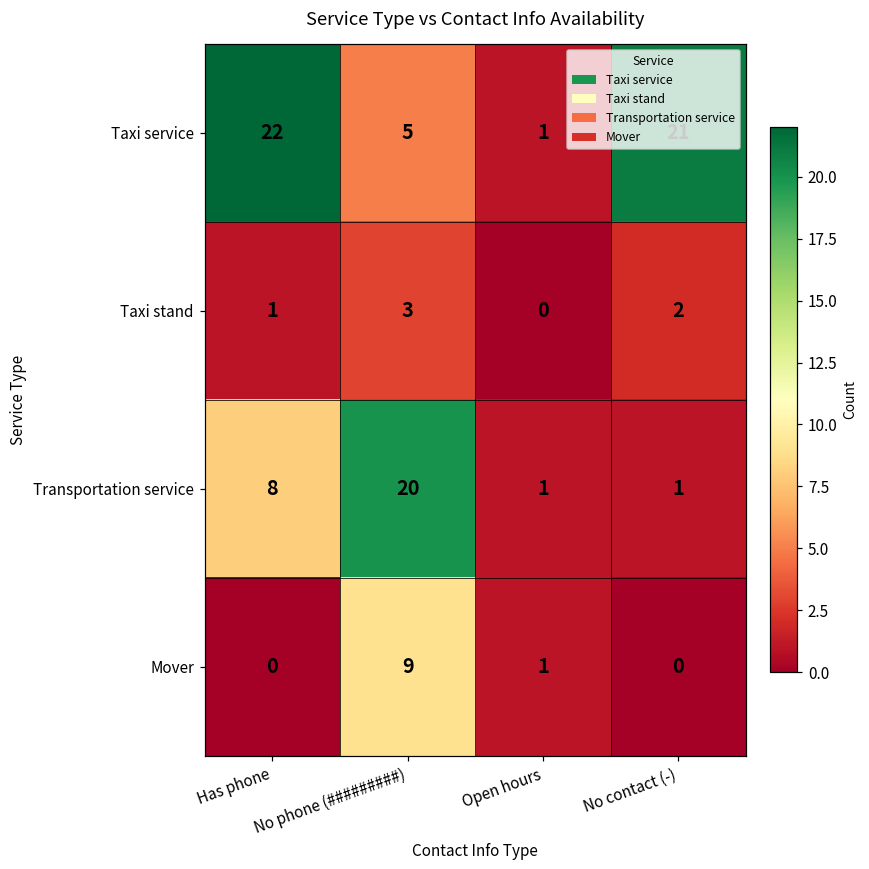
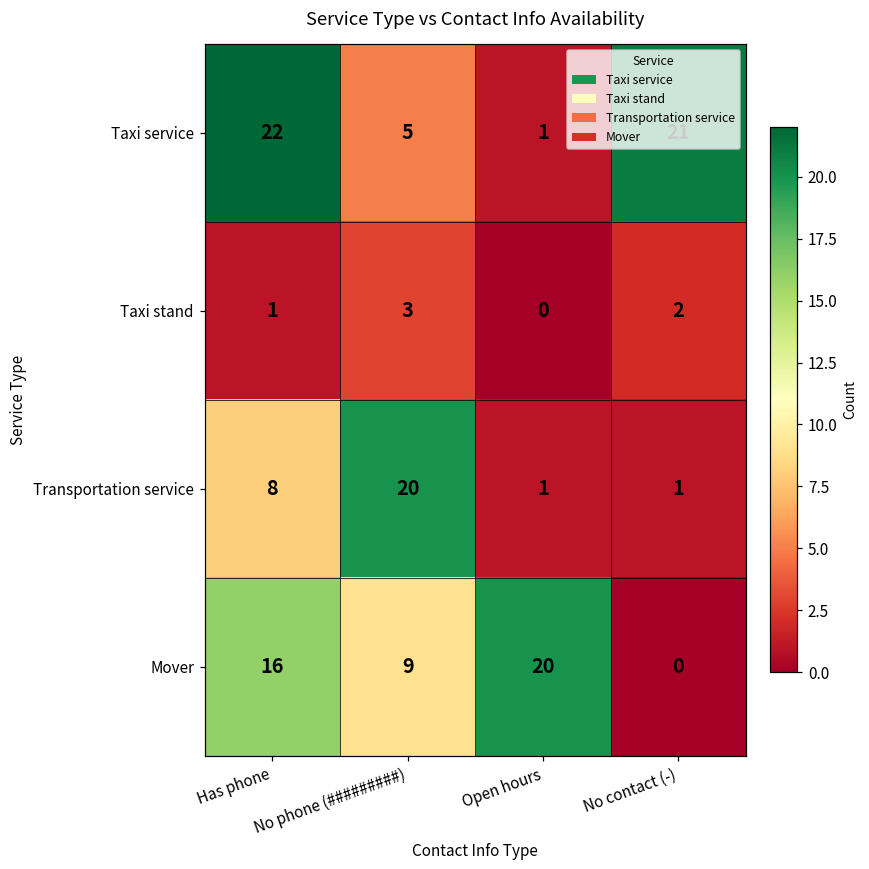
Mover, Has phone: 0 -> 16
Mover, Open hours: 1 -> 20
